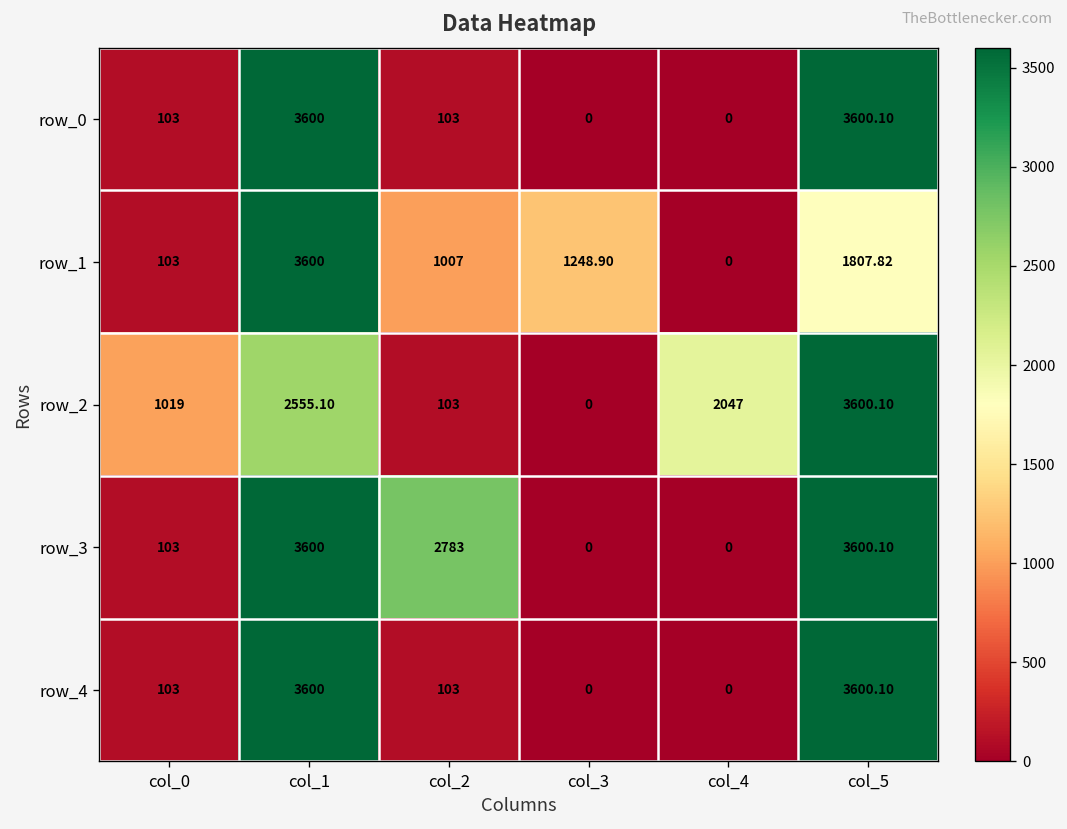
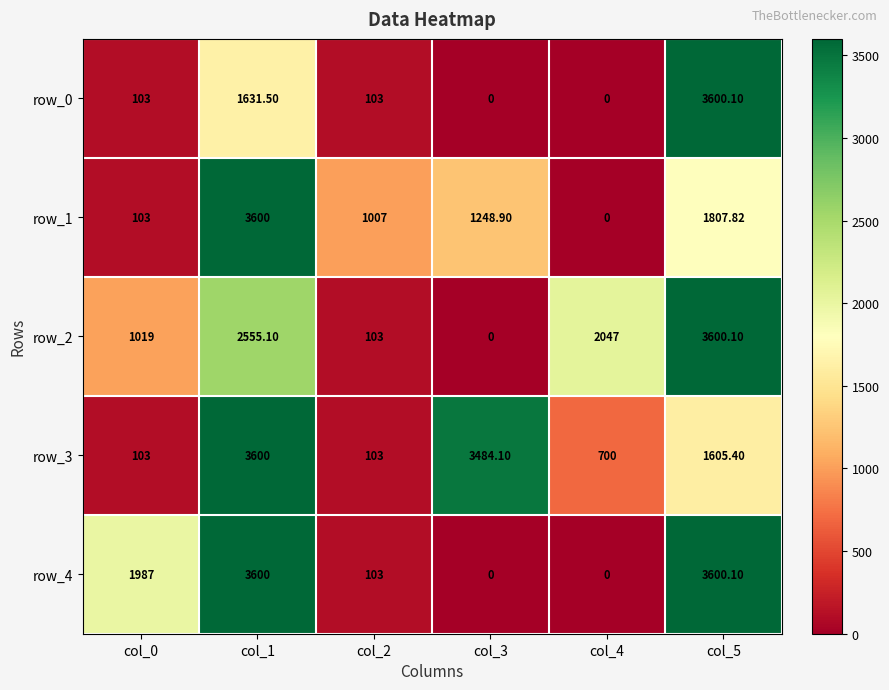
row_0, col_1: 3600 -> 1631.50
row_3, col_2: 2783 -> 103
row_3, col_3: 0 -> 3484.10
row_3, col_4: 0 -> 700
row_3, col_5: 3600.10 -> 1605.40
row_4, col_0: 103 -> 1987
